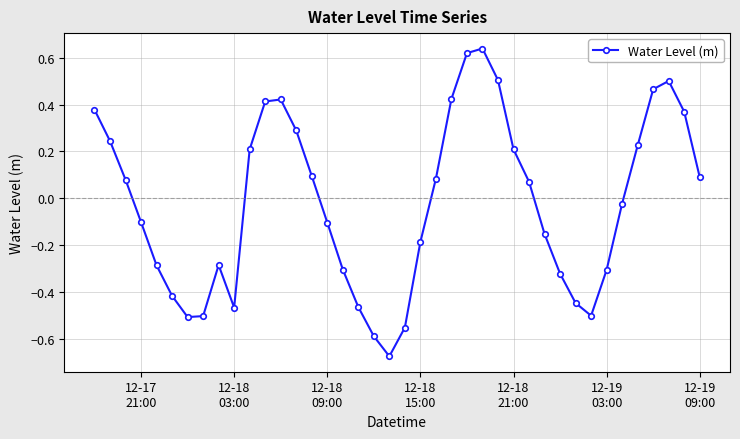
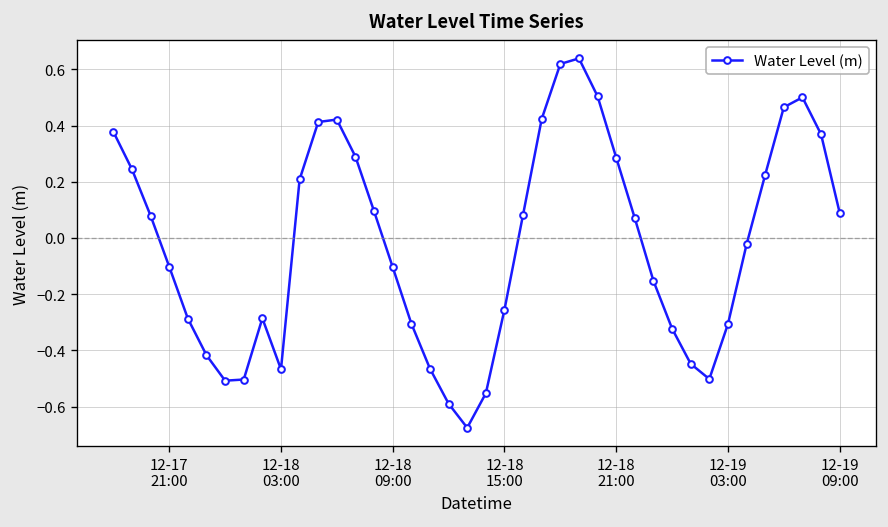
12-18 15:00: -0.19 -> -0.26
12-18 21:00: 0.21 -> 0.29
